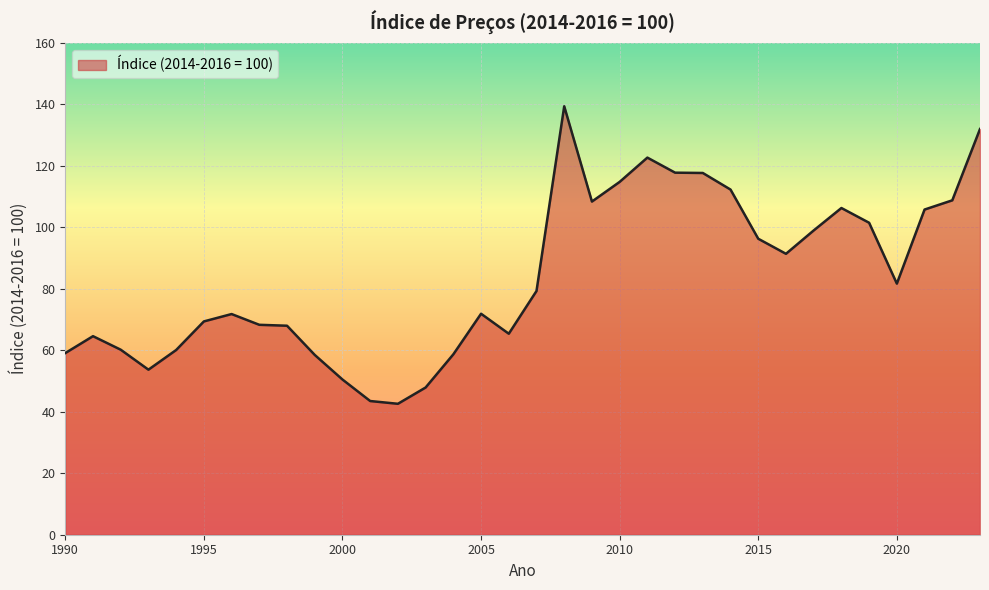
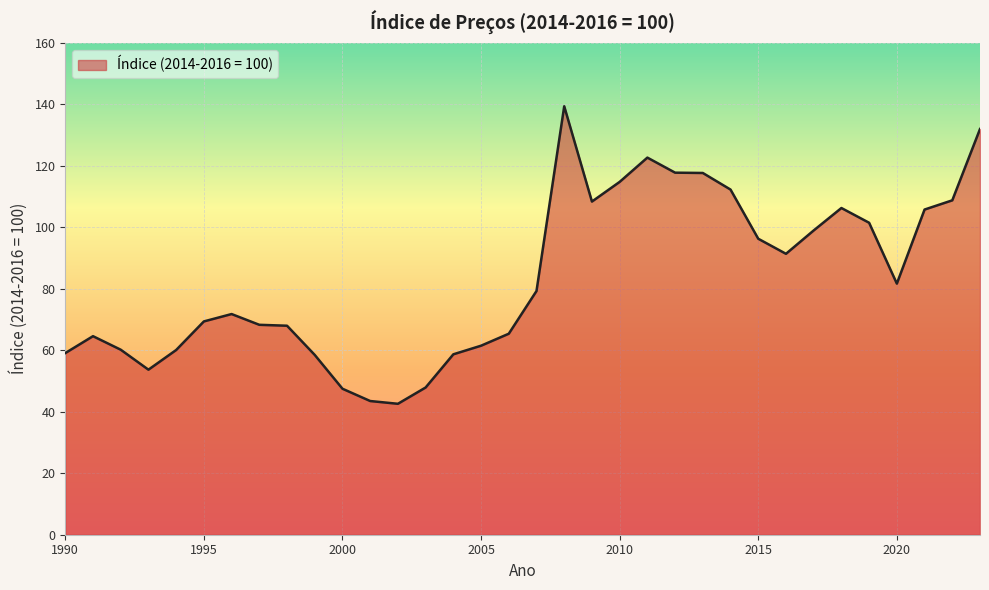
2000: 51 -> 48
2005: 72 -> 62
